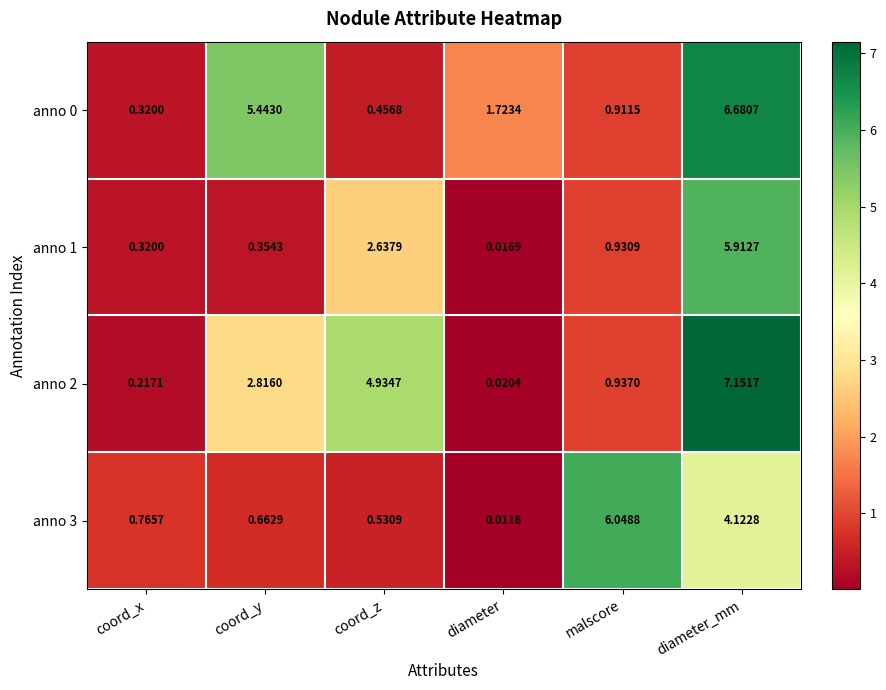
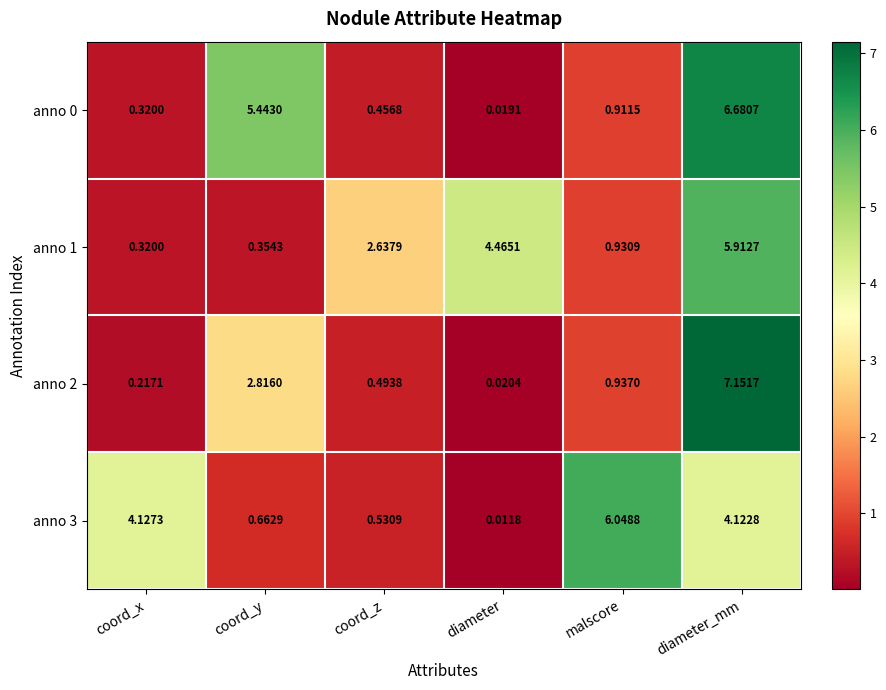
anno 0, diameter: 1.7234 -> 0.0191
anno 1, diameter: 0.0169 -> 4.4651
anno 2, coord_z: 4.9347 -> 0.4938
anno 3, coord_x: 0.7657 -> 4.1273
